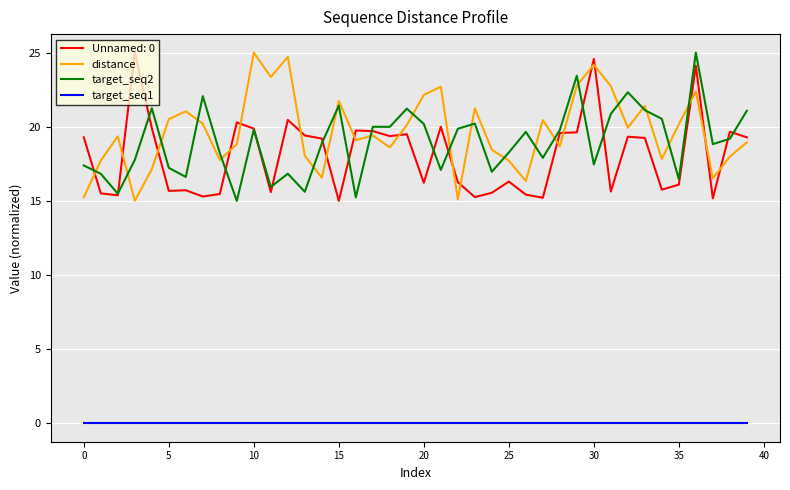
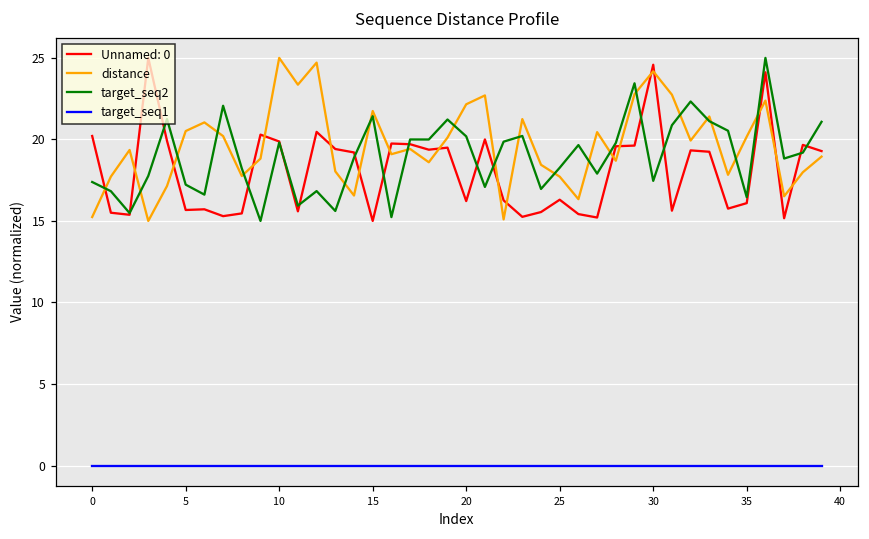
Unnamed: 0, 0: 19.3 -> 20.2
